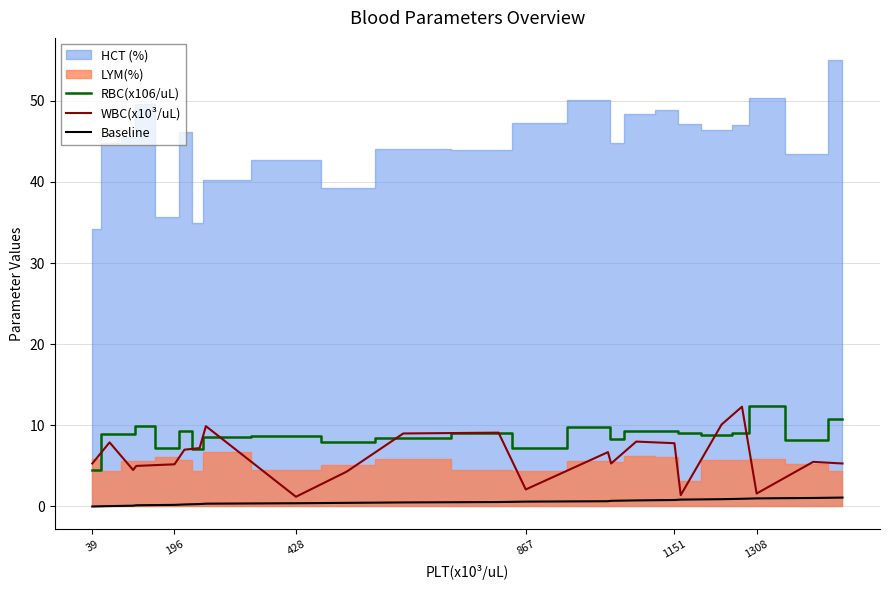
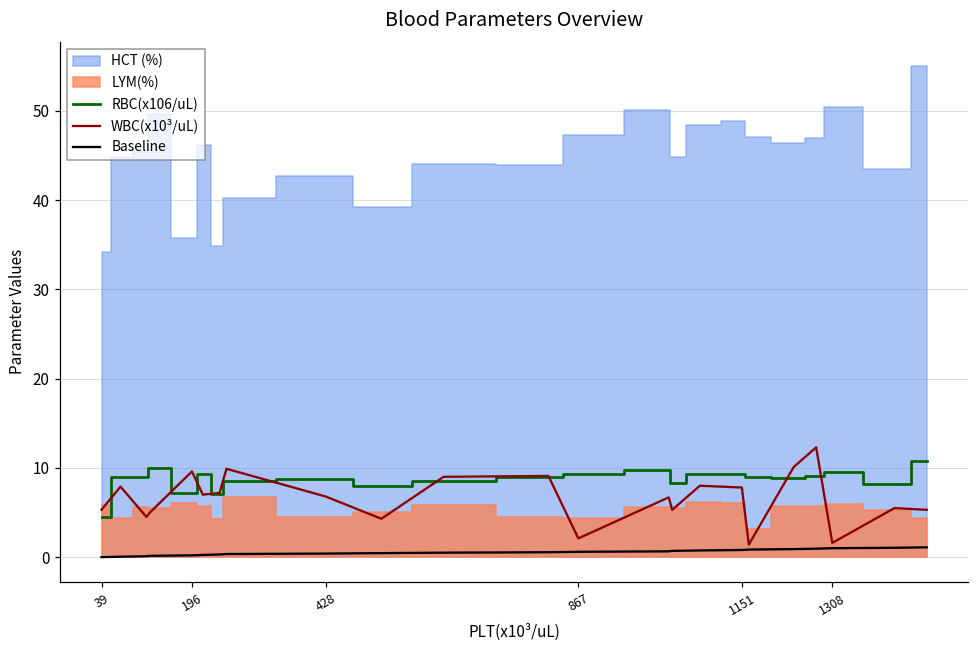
WBC(x10³/uL), 196: 5 -> 10
WBC(x10³/uL), 428: 1 -> 7
RBC(x106/uL), 867: 7 -> 9
RBC(x106/uL), 1308: 12 -> 10
